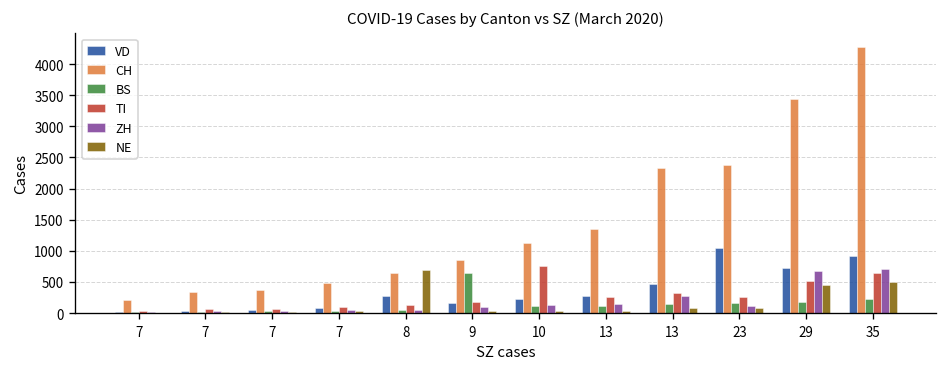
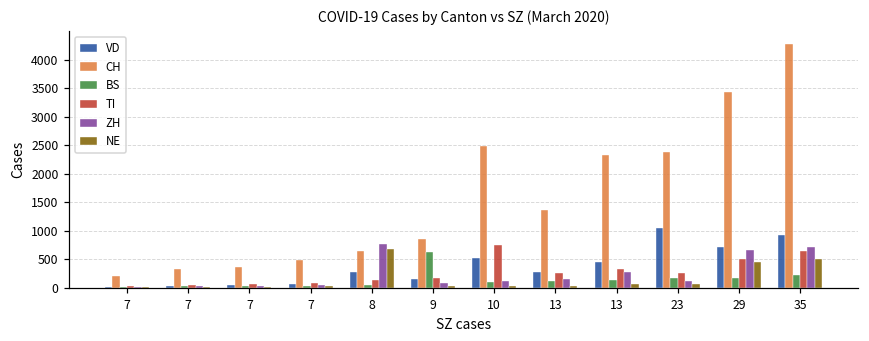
ZH, 8: 100 -> 800
VD, 10: 200 -> 500
CH, 10: 1100 -> 2500
